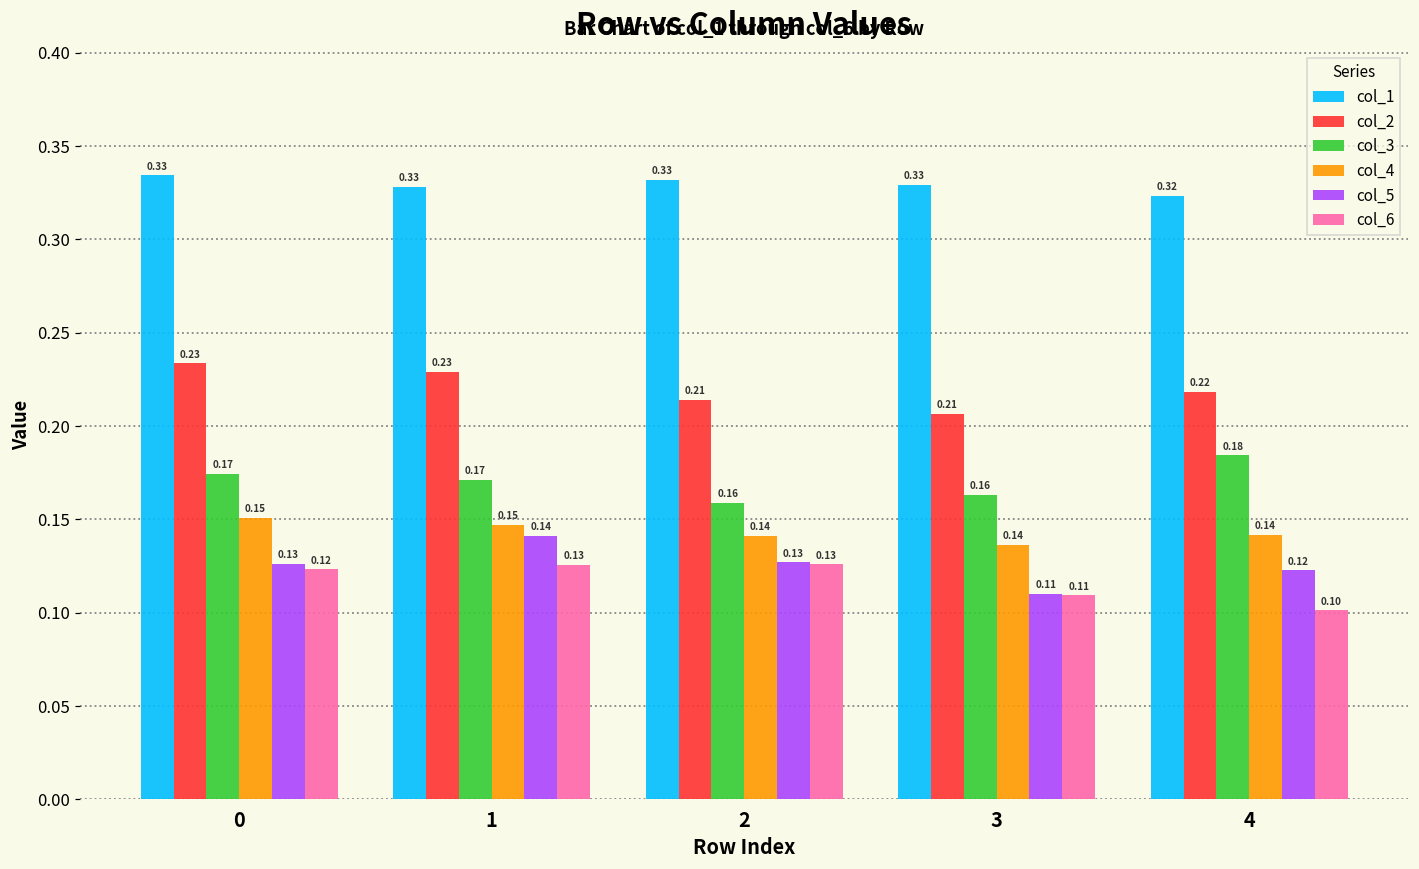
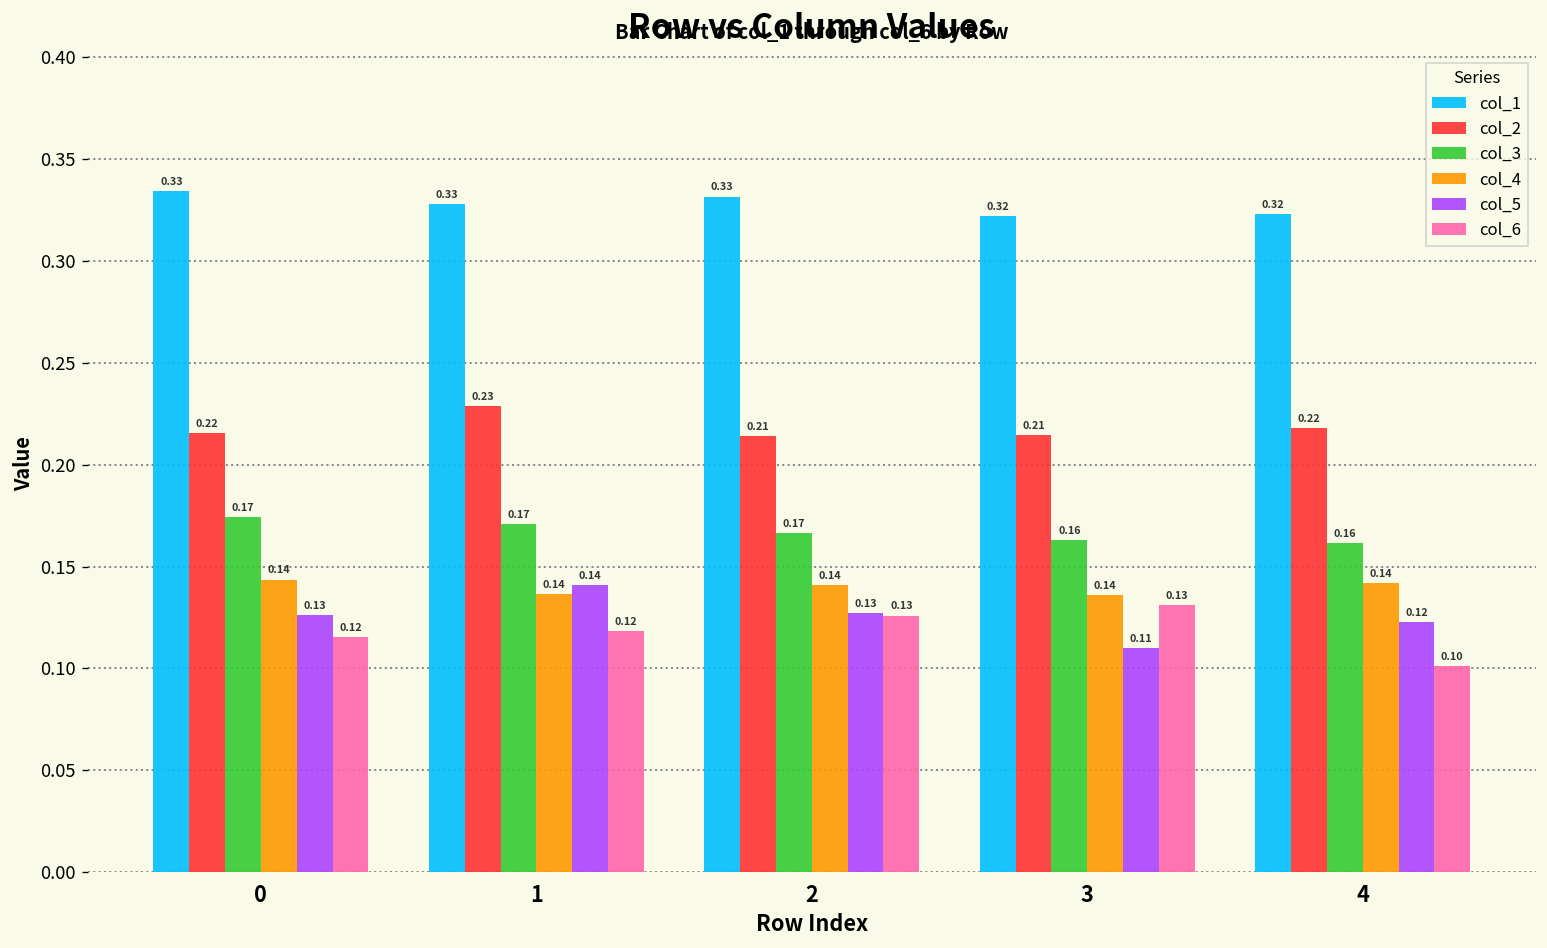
col_2, 0: 0.23 -> 0.22
col_4, 0: 0.15 -> 0.14
col_6, 0: 0.123 -> 0.115
col_4, 1: 0.15 -> 0.14
col_6, 1: 0.13 -> 0.12
col_3, 2: 0.16 -> 0.17
col_1, 3: 0.33 -> 0.32
col_2, 3: 0.207 -> 0.214
col_6, 3: 0.11 -> 0.13
col_3, 4: 0.18 -> 0.16
